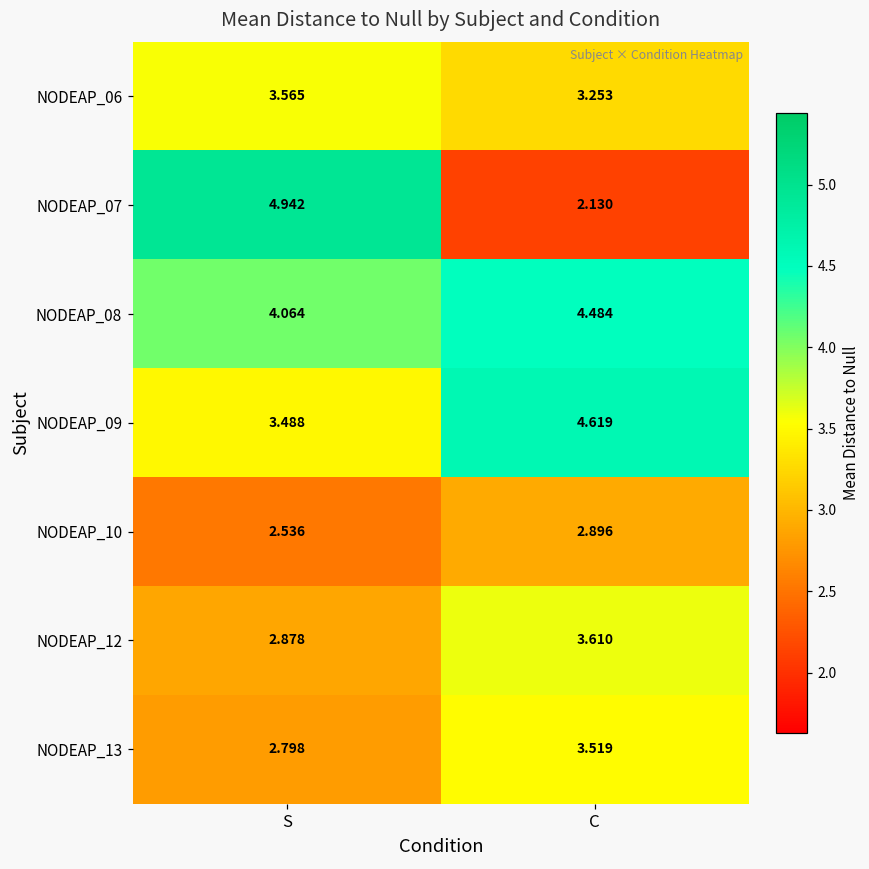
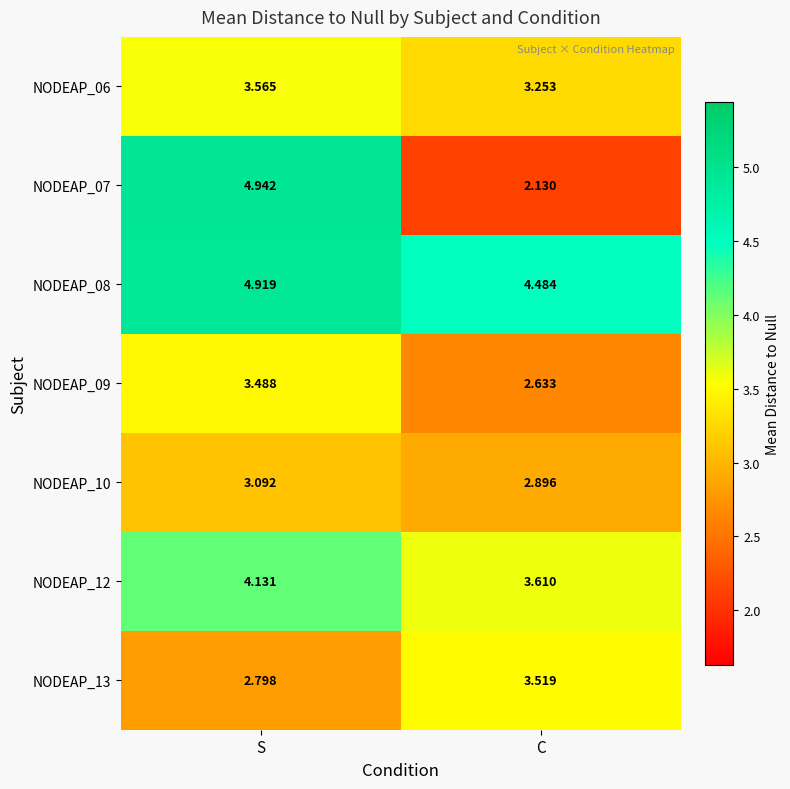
NODEAP_08, S: 4.064 -> 4.919
NODEAP_09, C: 4.619 -> 2.633
NODEAP_10, S: 2.536 -> 3.092
NODEAP_12, S: 2.878 -> 4.131
